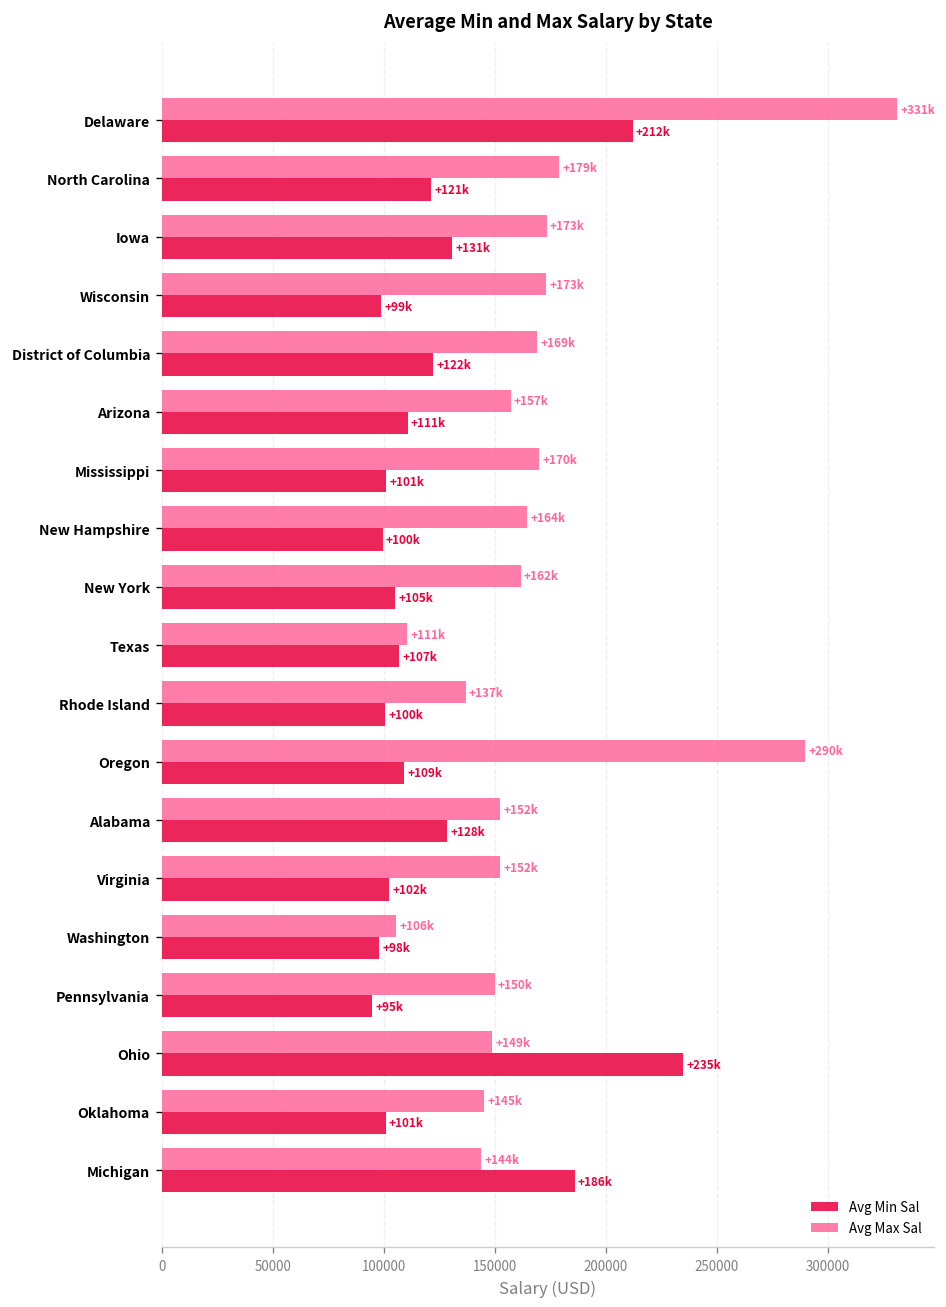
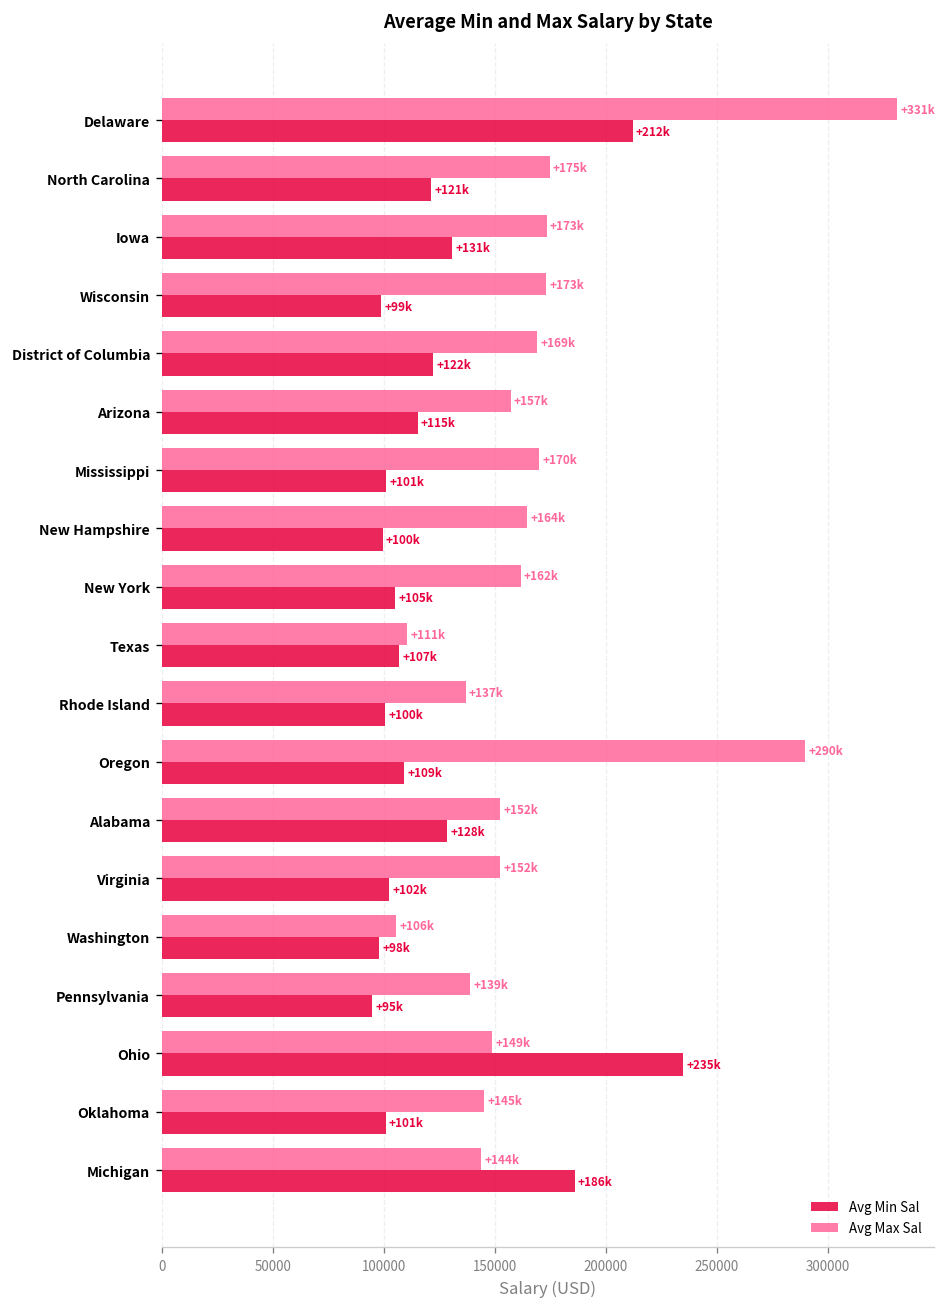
Avg Max Sal, North Carolina: +179k -> +175k
Avg Min Sal, Arizona: +111k -> +115k
Avg Max Sal, Pennsylvania: +150k -> +139k
